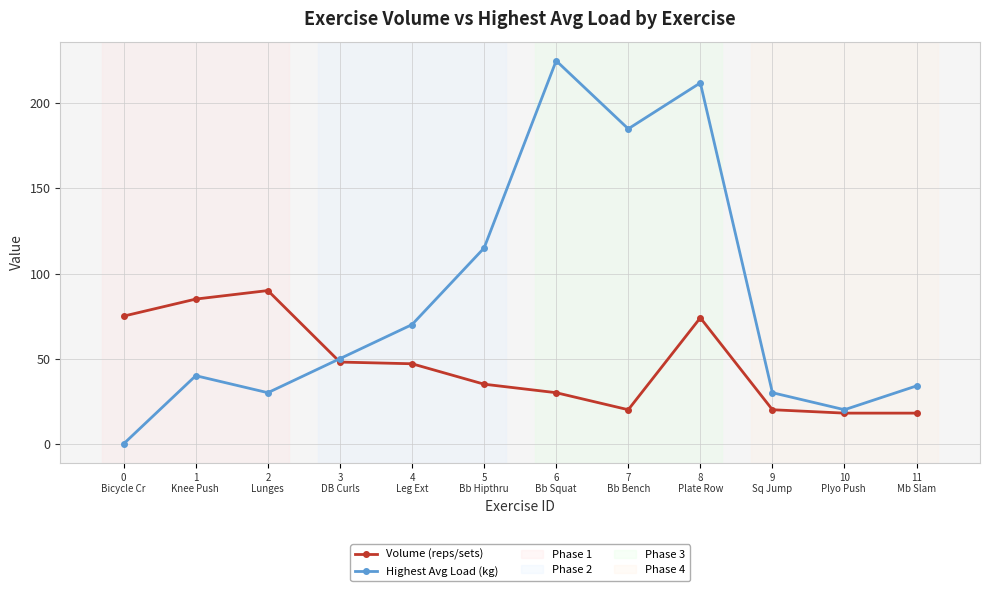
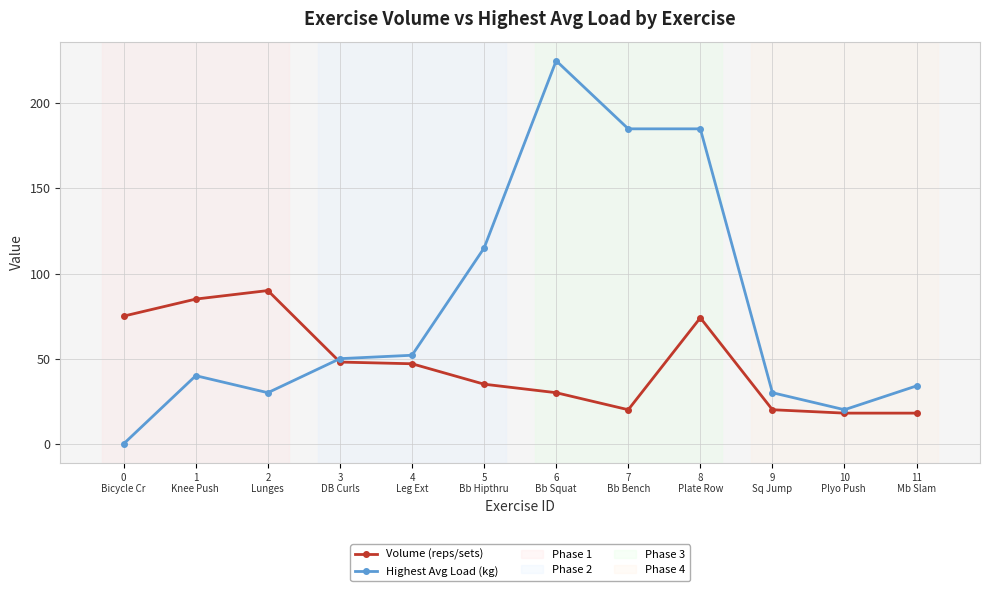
Highest Avg Load (kg), 4 Leg Ext: 70 -> 52
Highest Avg Load (kg), 8 Plate Row: 212 -> 185
